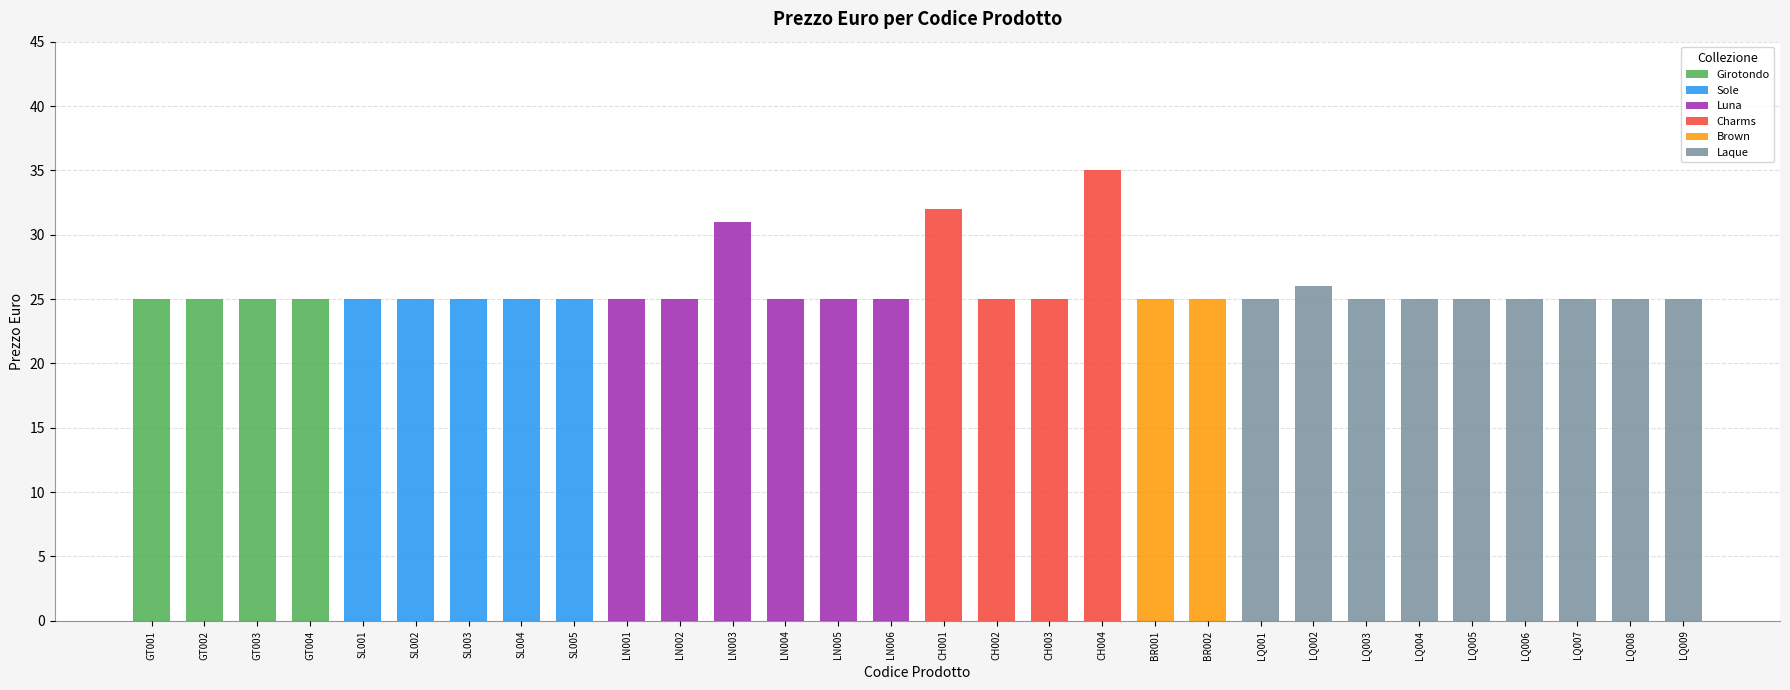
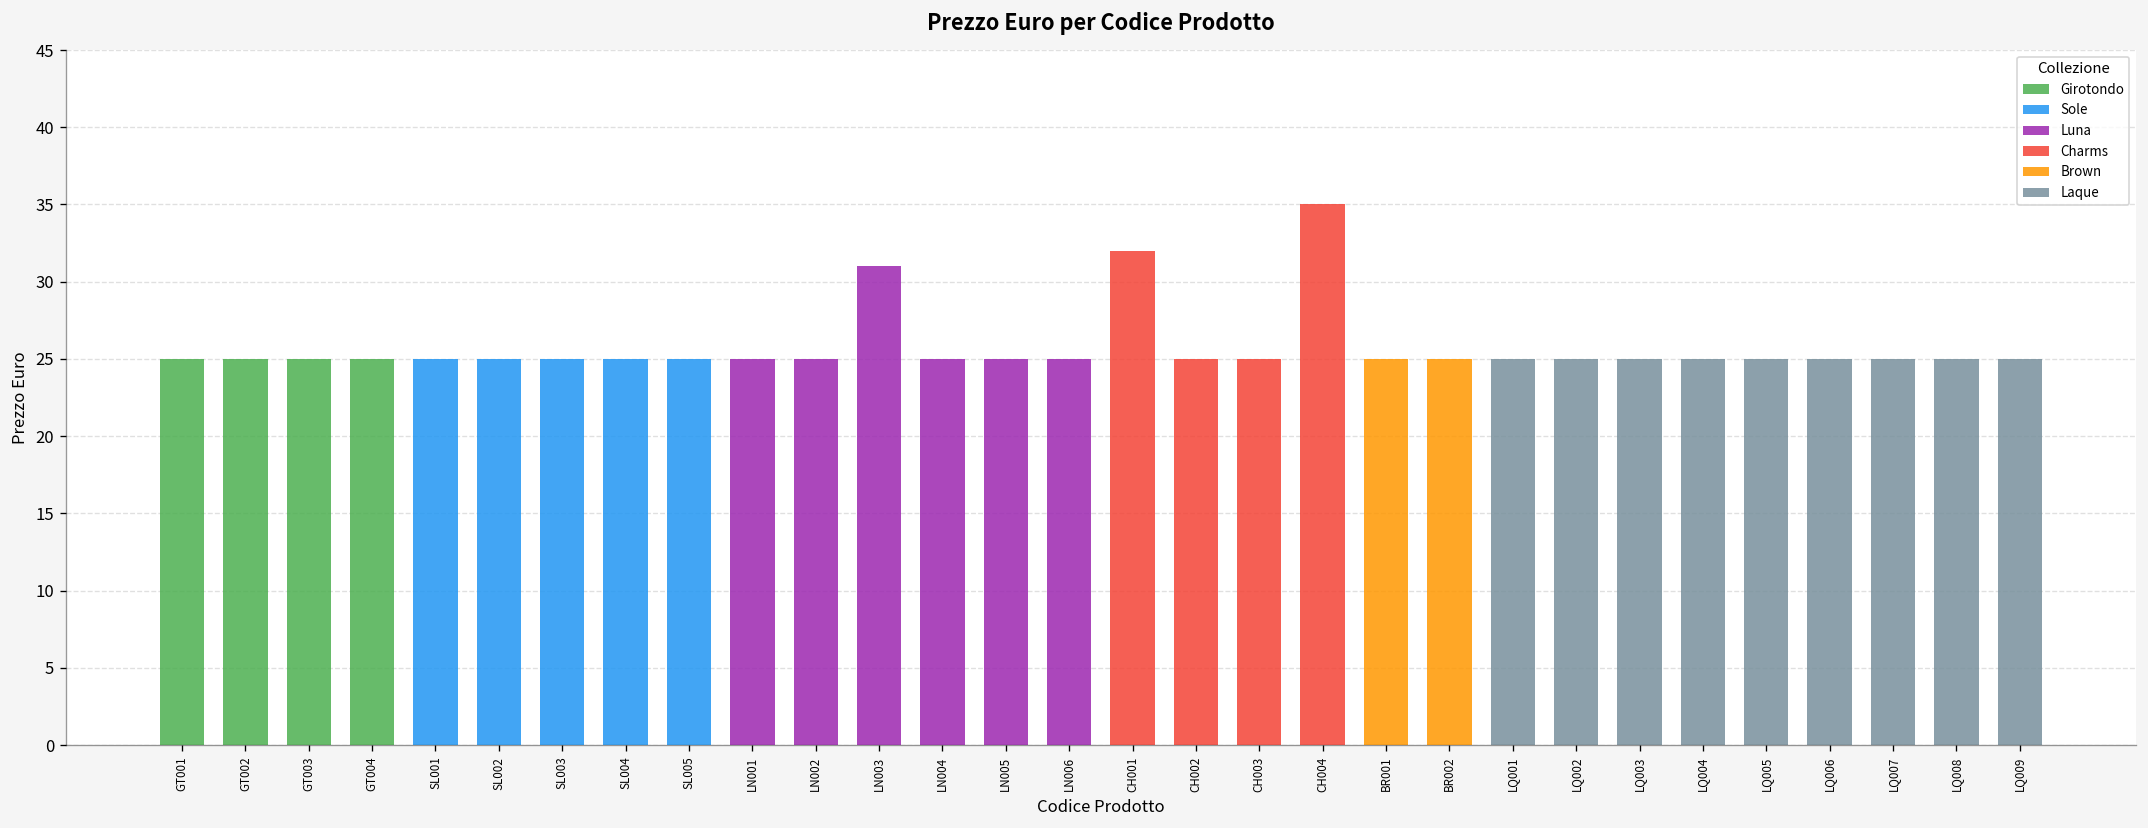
LQ002: 26 -> 25
